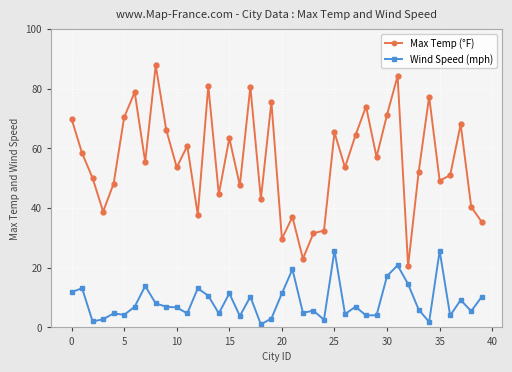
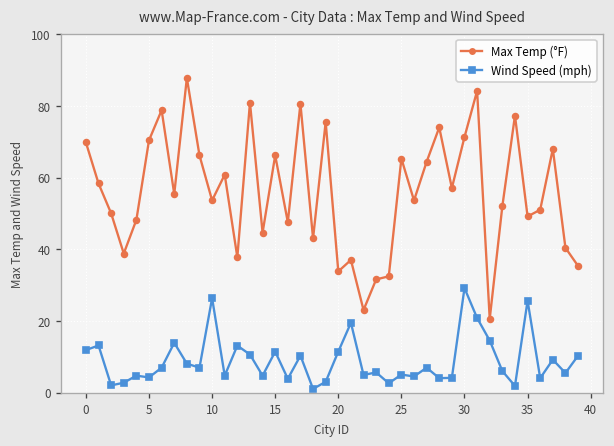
Wind Speed (mph), 10: 7 -> 26
Max Temp (°F), 15: 63 -> 66
Max Temp (°F), 20: 30 -> 34
Wind Speed (mph), 25: 26 -> 5
Wind Speed (mph), 30: 17 -> 29
